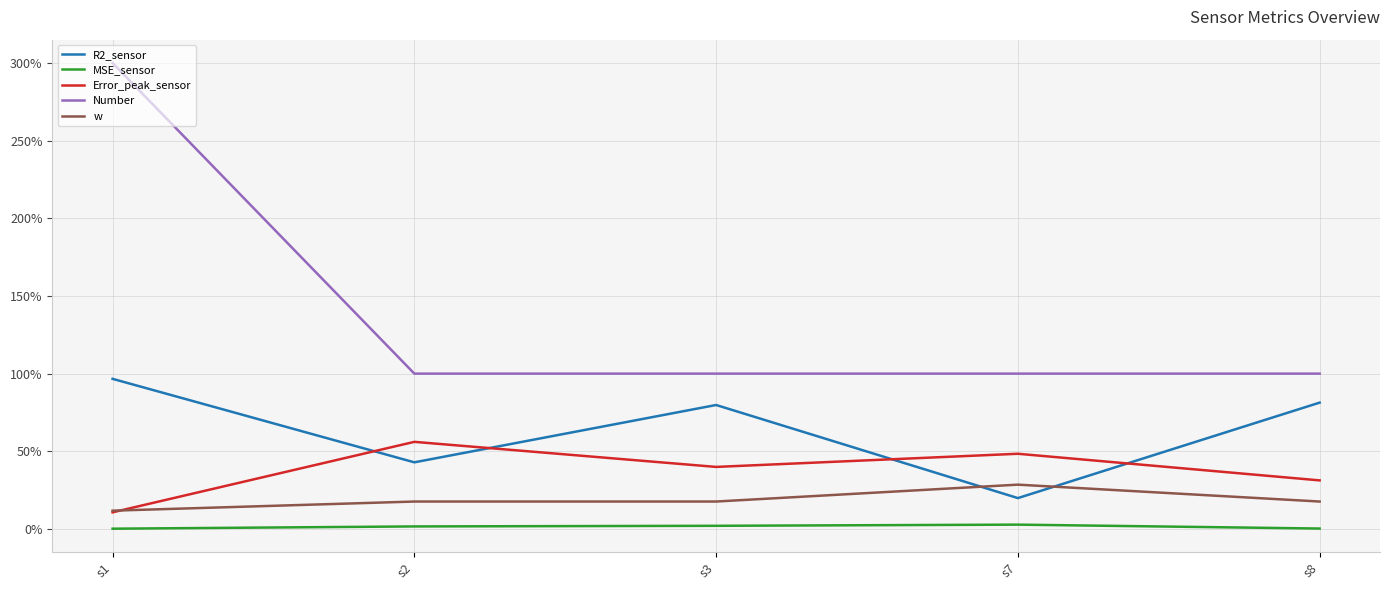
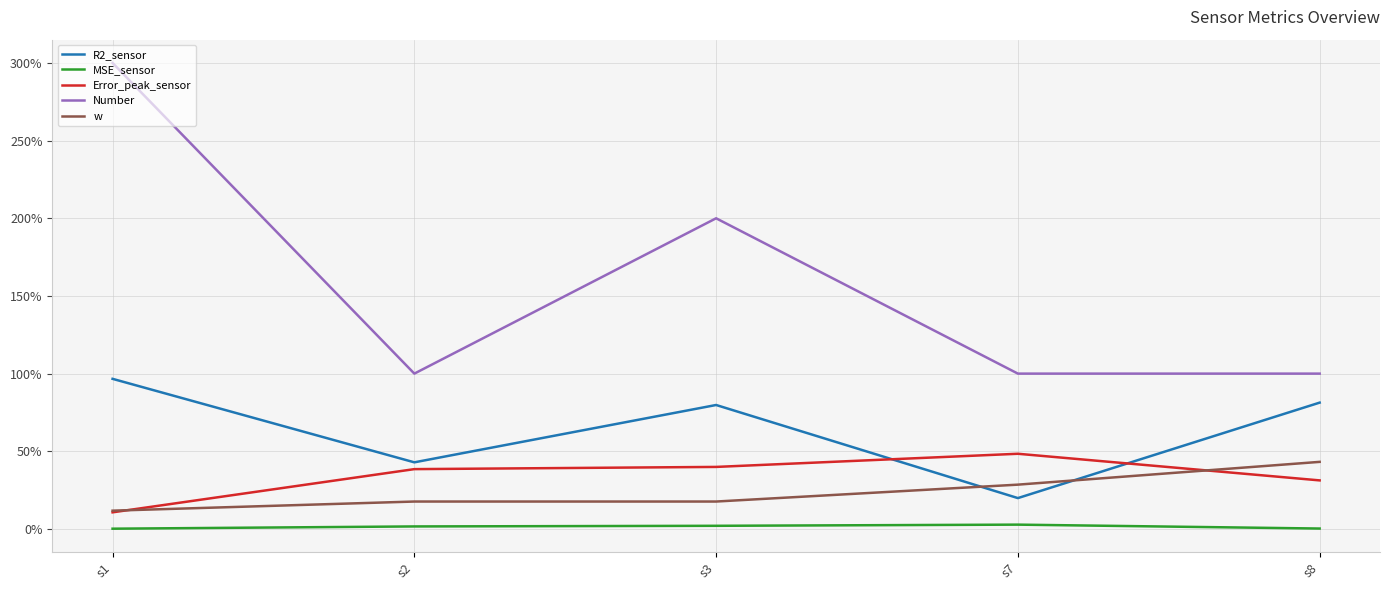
Error_peak_sensor, s2: 56% -> 39%
Number, s3: 100% -> 200%
w, s8: 18% -> 43%
